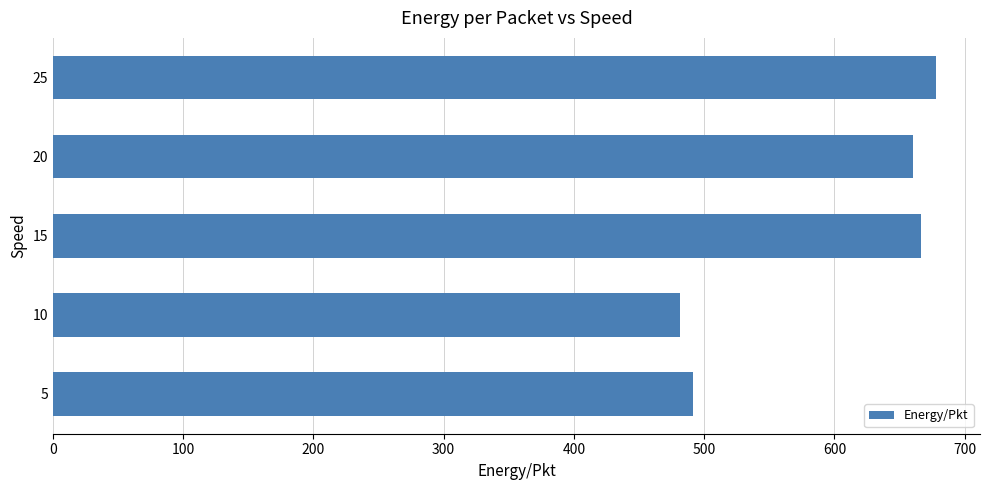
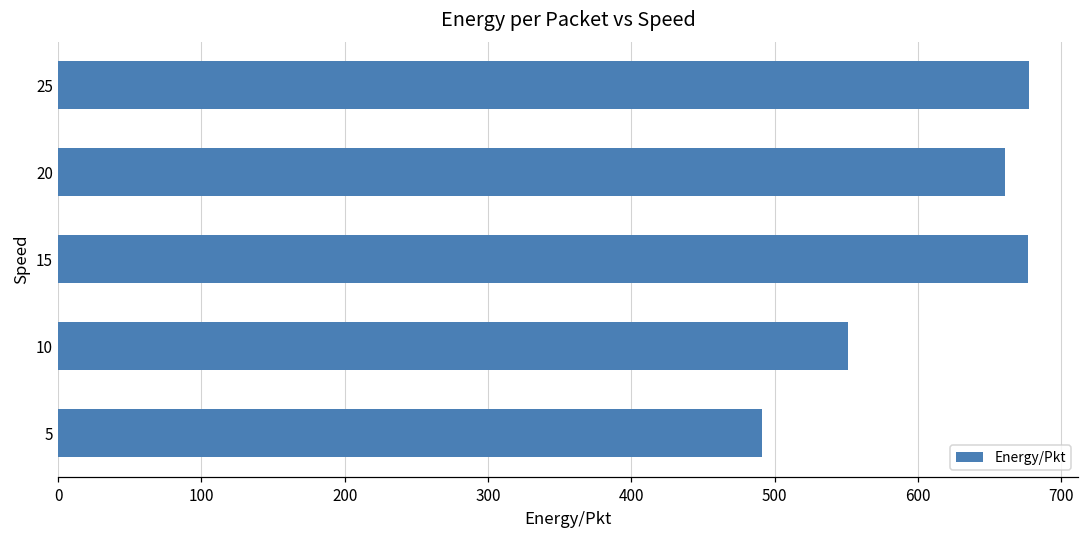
15: 667 -> 677
10: 481 -> 551
